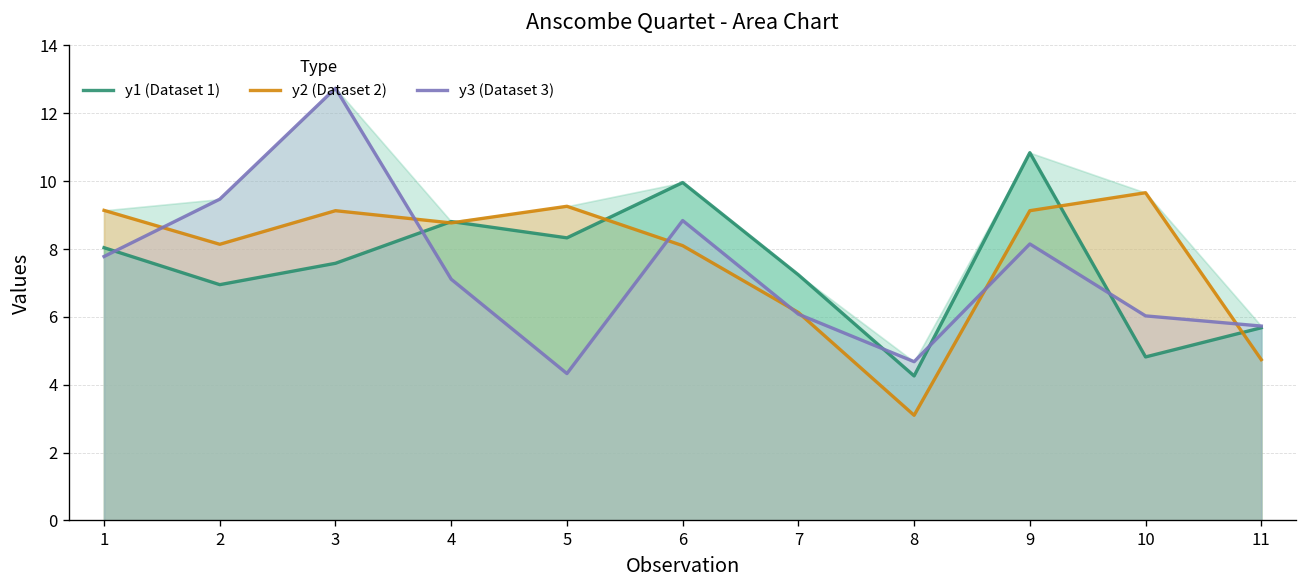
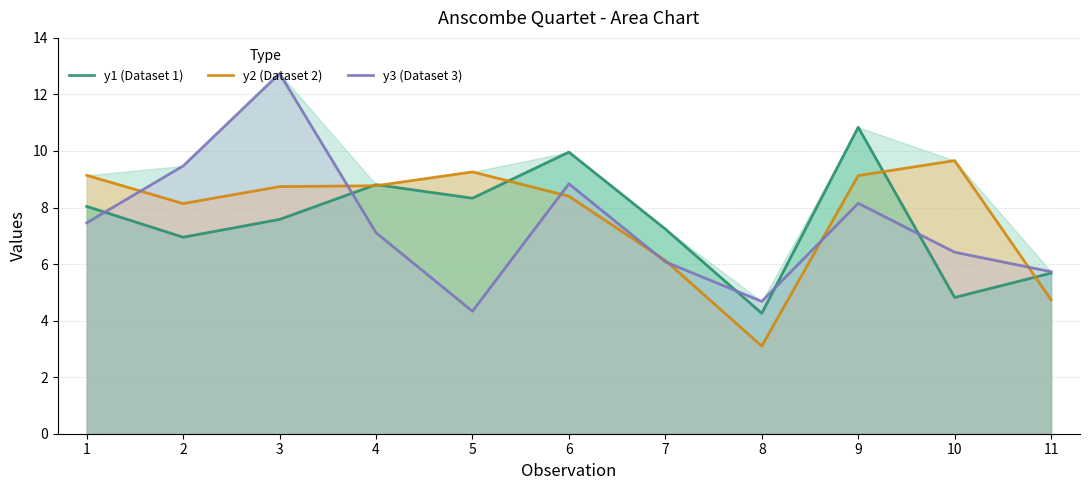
y3 (Dataset 3), 1: 7.8 -> 7.5
y2 (Dataset 2), 3: 9.1 -> 8.7
y2 (Dataset 2), 6: 8.1 -> 8.4
y3 (Dataset 3), 10: 6.0 -> 6.4
